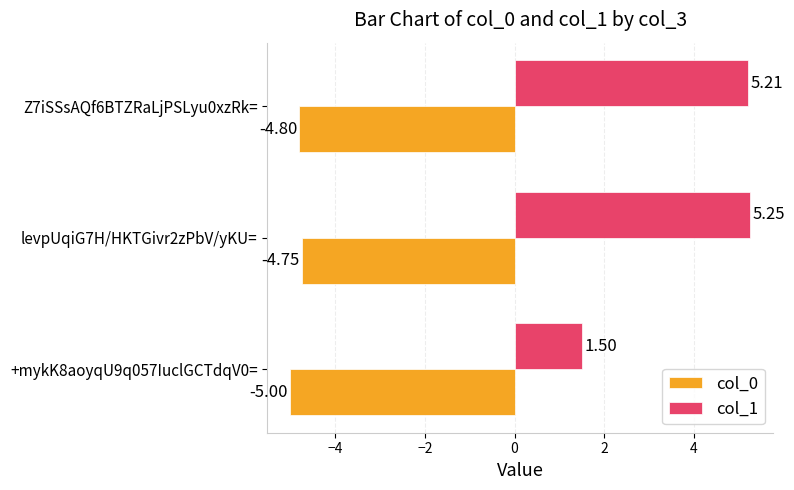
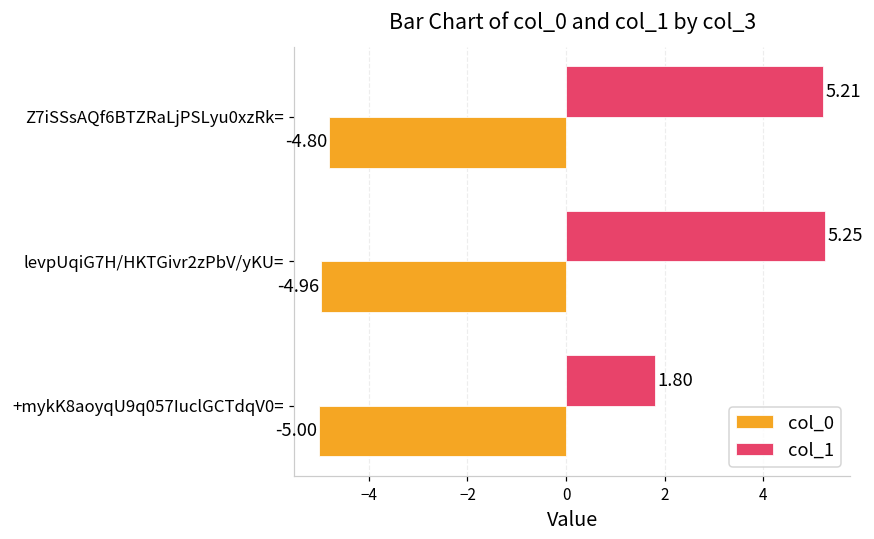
col_0, levpUqiG7H/HKTGivr2zPbV/yKU=: -4.75 -> -4.96
col_1, +mykK8aoyqU9q057IuclGCTdqV0=: 1.50 -> 1.80
